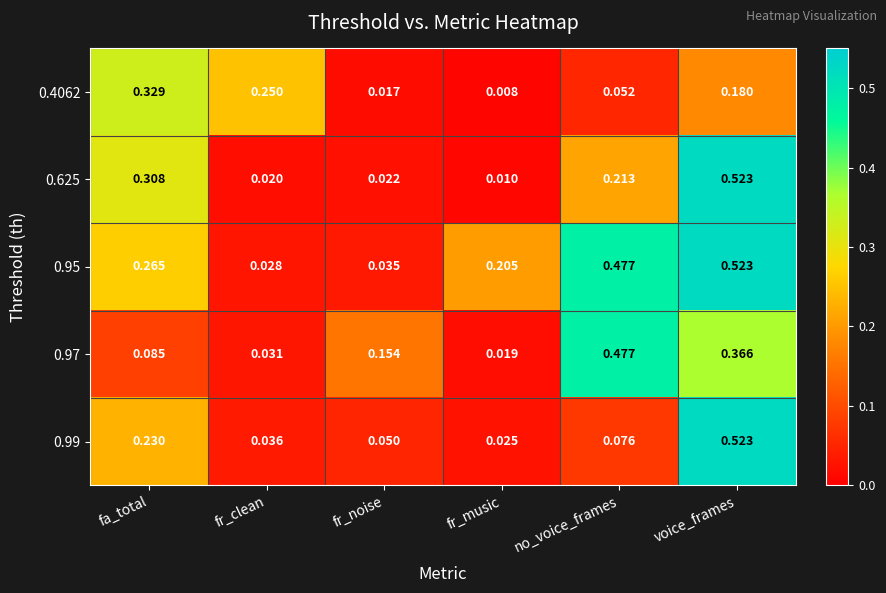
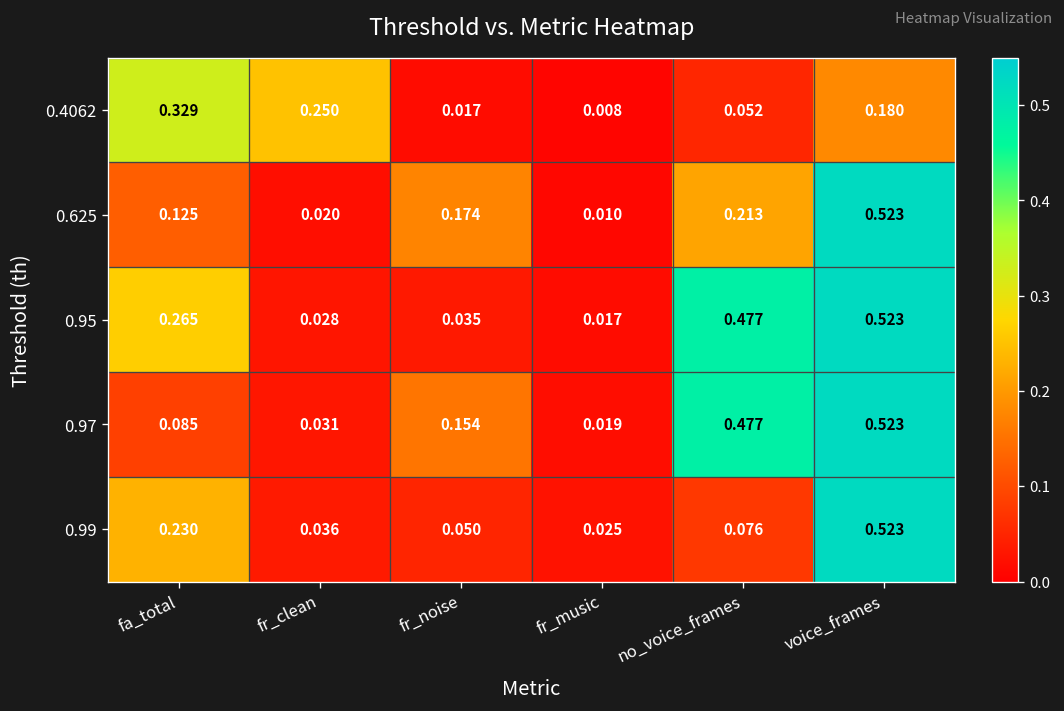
0.625, fa_total: 0.308 -> 0.125
0.625, fr_noise: 0.022 -> 0.174
0.95, fr_music: 0.205 -> 0.017
0.97, voice_frames: 0.366 -> 0.523
